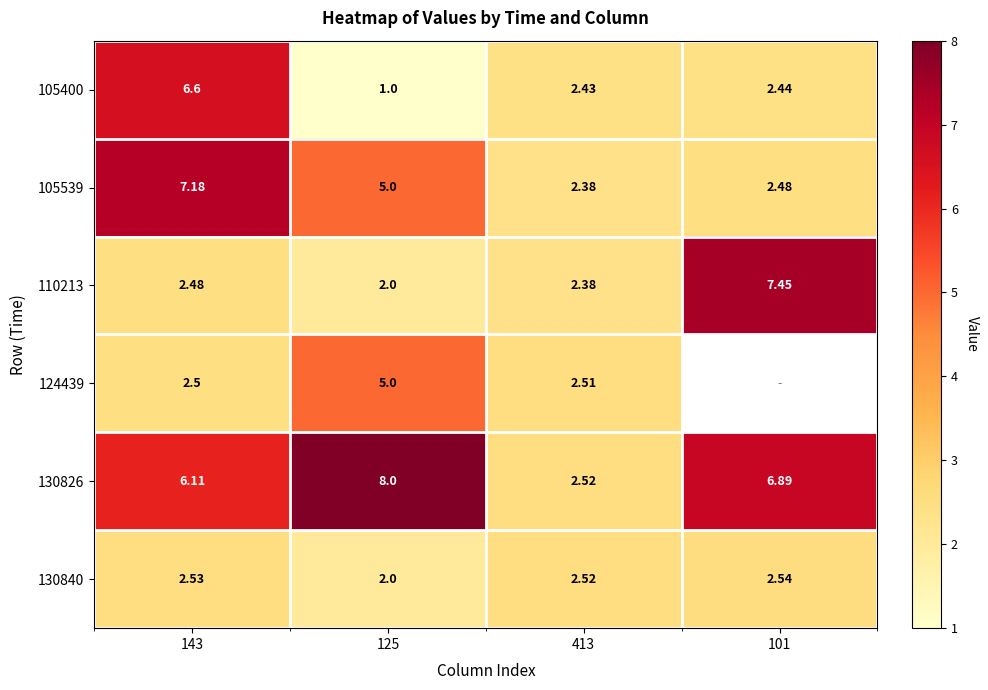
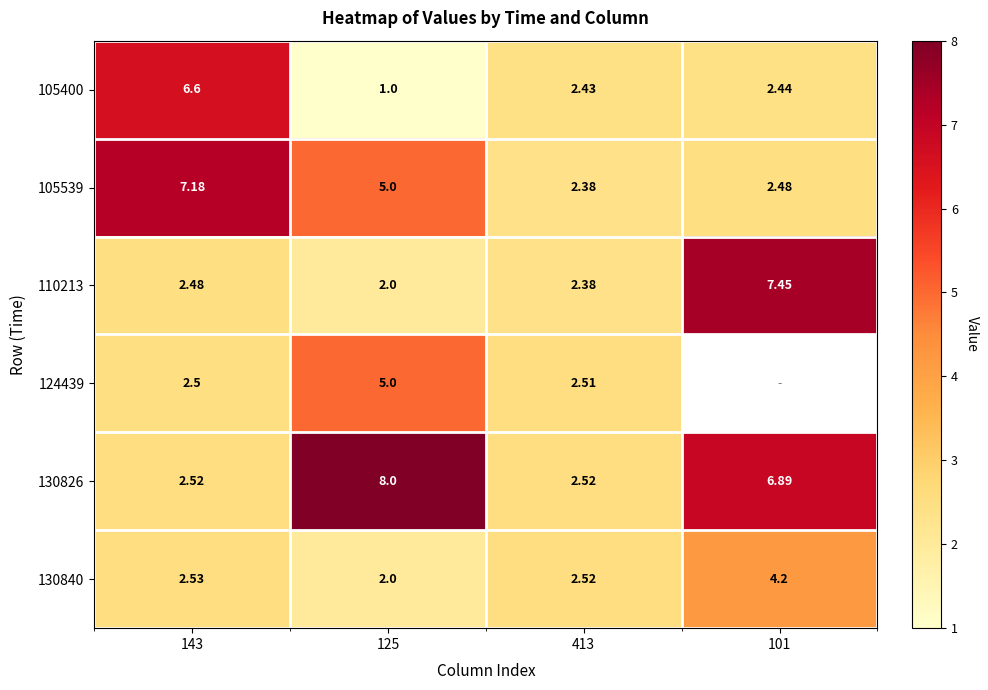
130826, 143: 6.11 -> 2.52
130840, 101: 2.54 -> 4.2
